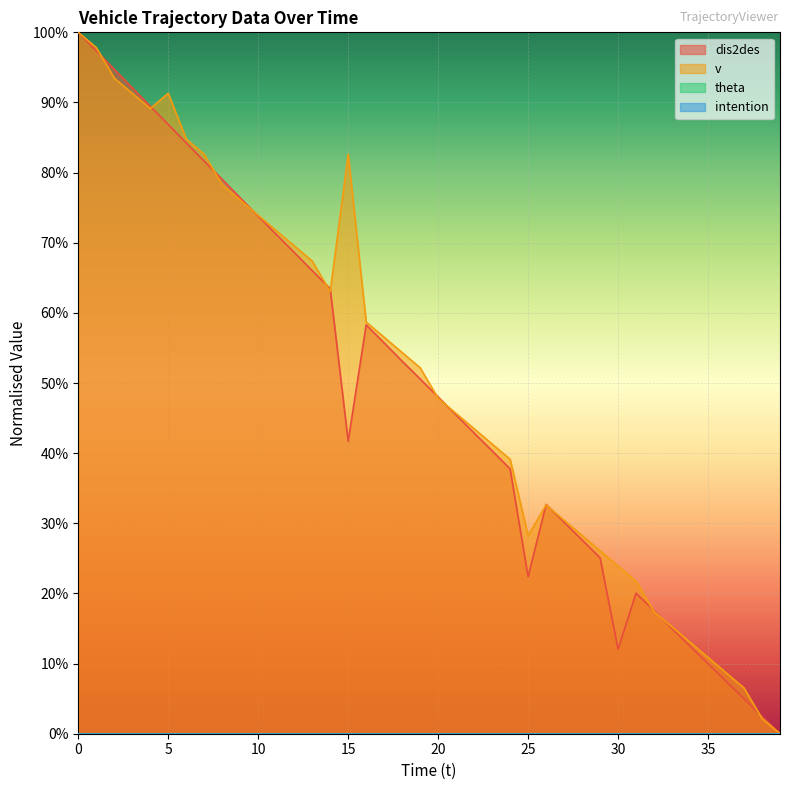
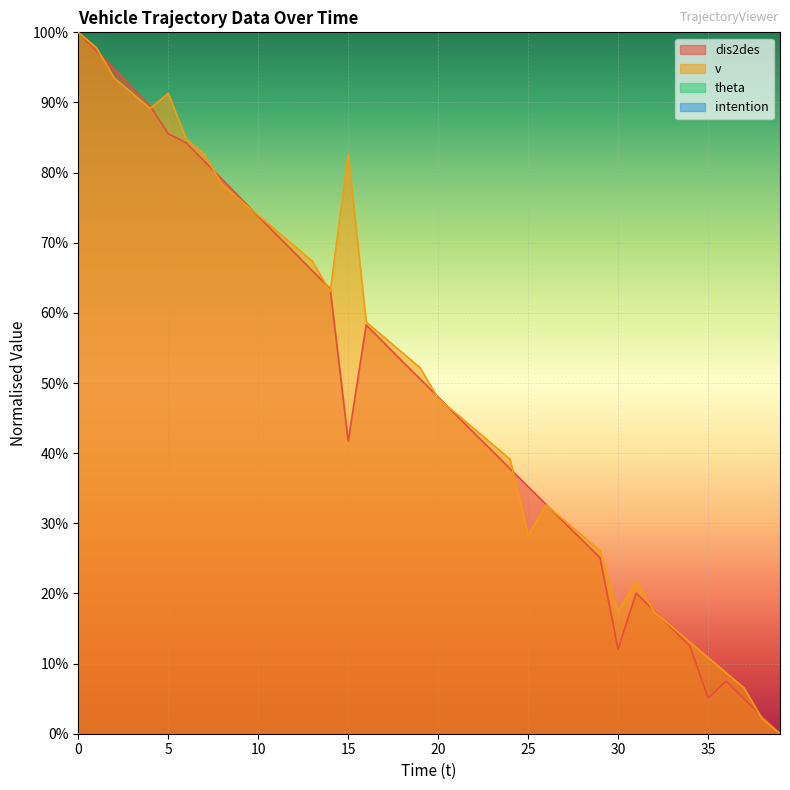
dis2des, 5: 87% -> 86%
dis2des, 25: 22% -> 35%
v, 30: 24% -> 17%
dis2des, 35: 10% -> 5%
